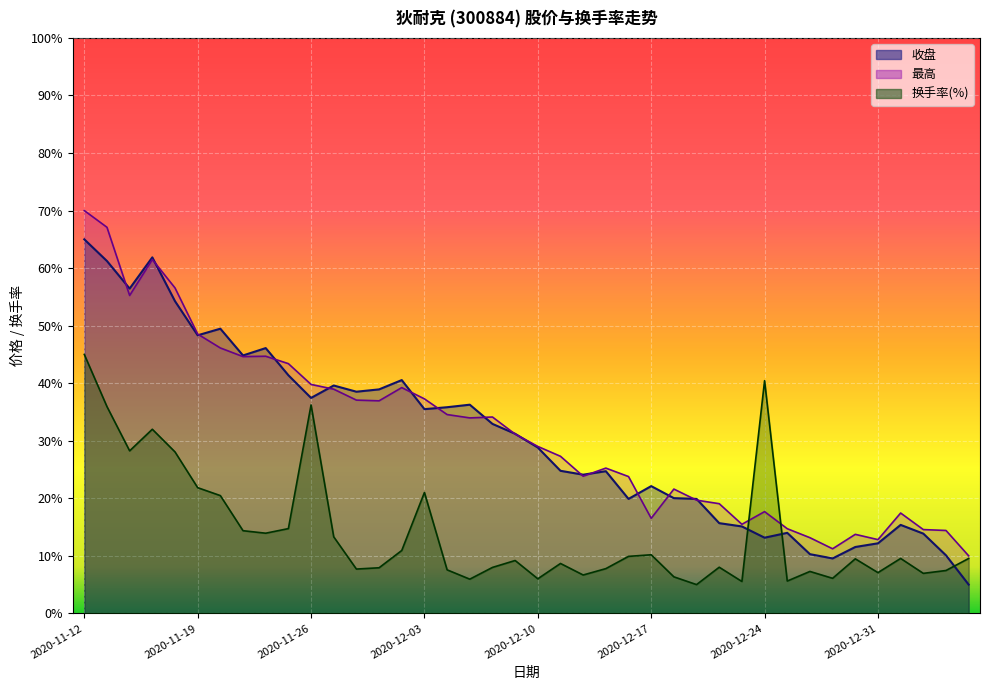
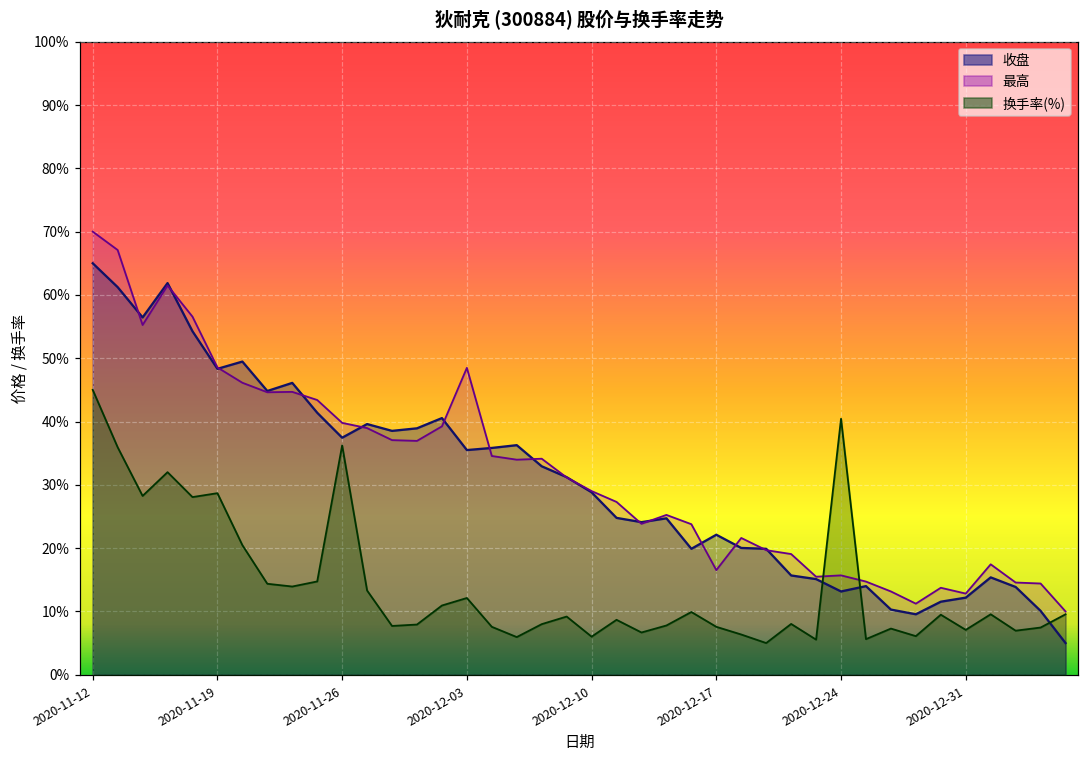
换手率(%), 2020-11-19: 22% -> 29%
最高, 2020-12-03: 37% -> 48%
换手率(%), 2020-12-03: 21% -> 12%
换手率(%), 2020-12-17: 10% -> 8%
最高, 2020-12-24: 18% -> 16%
